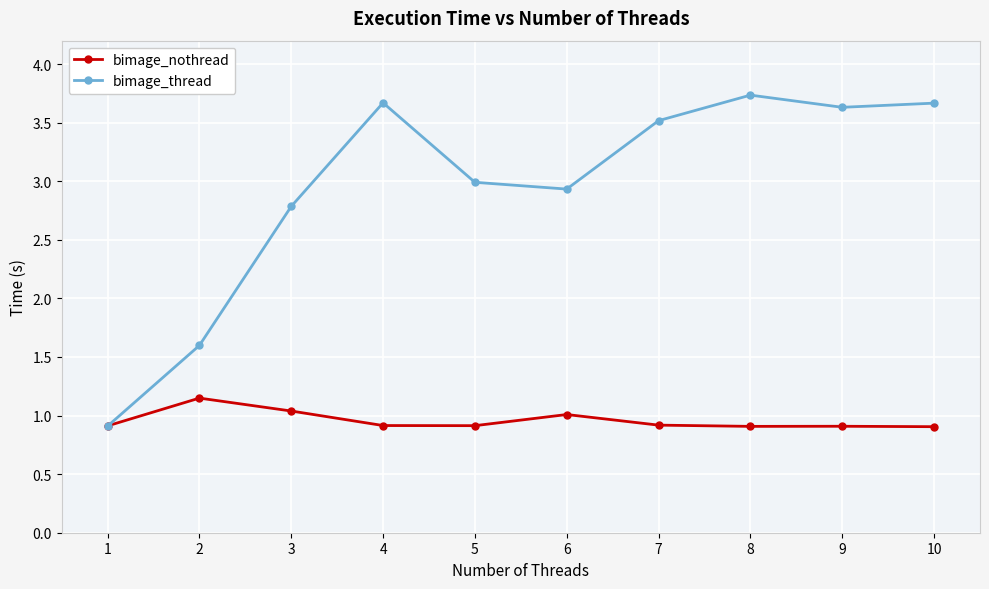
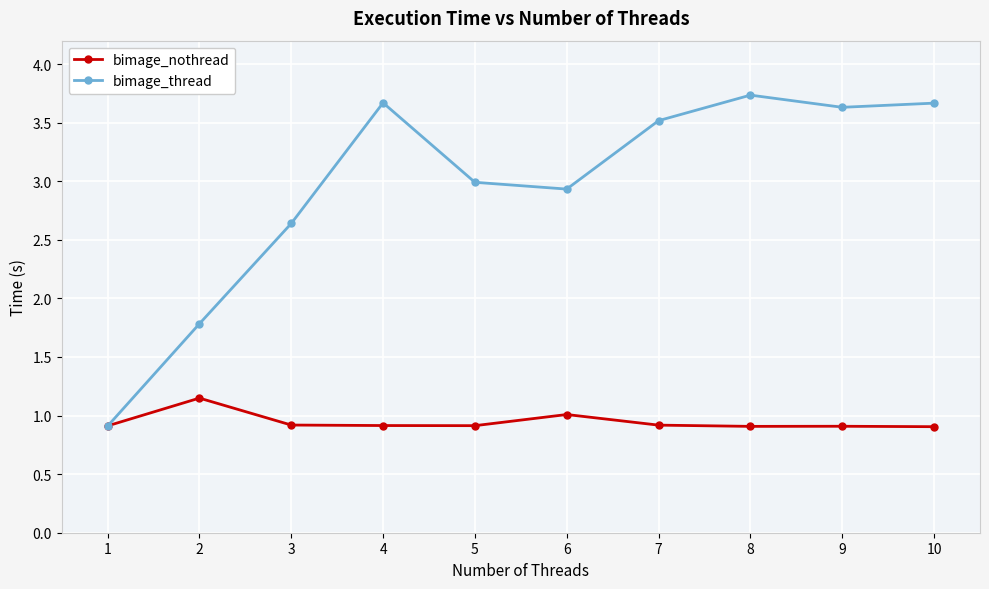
bimage_thread, 2: 1.60 -> 1.78
bimage_nothread, 3: 1.04 -> 0.92
bimage_thread, 3: 2.79 -> 2.64
